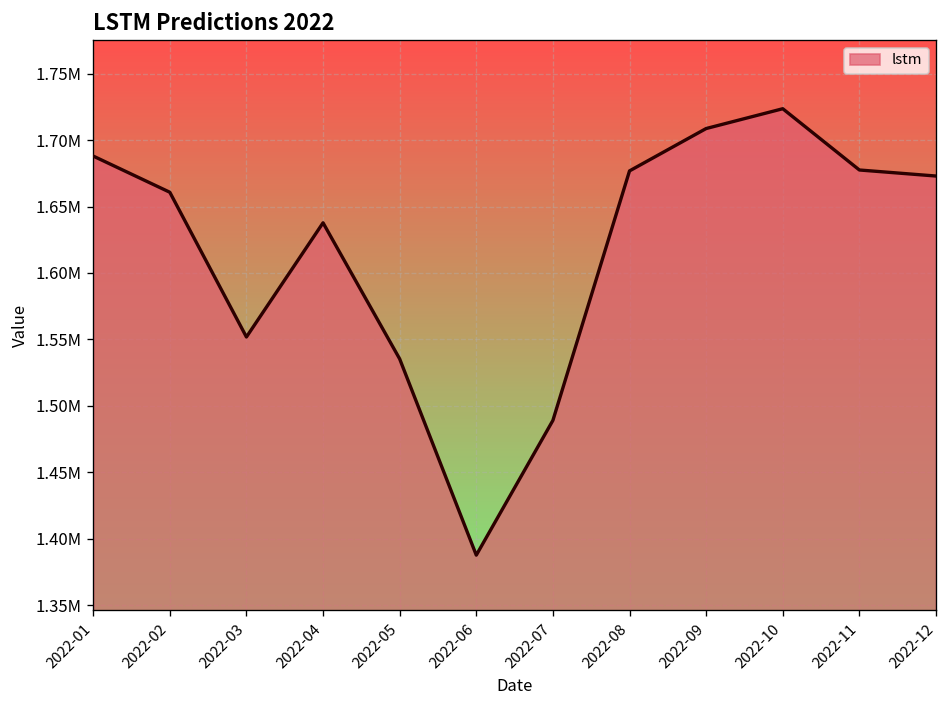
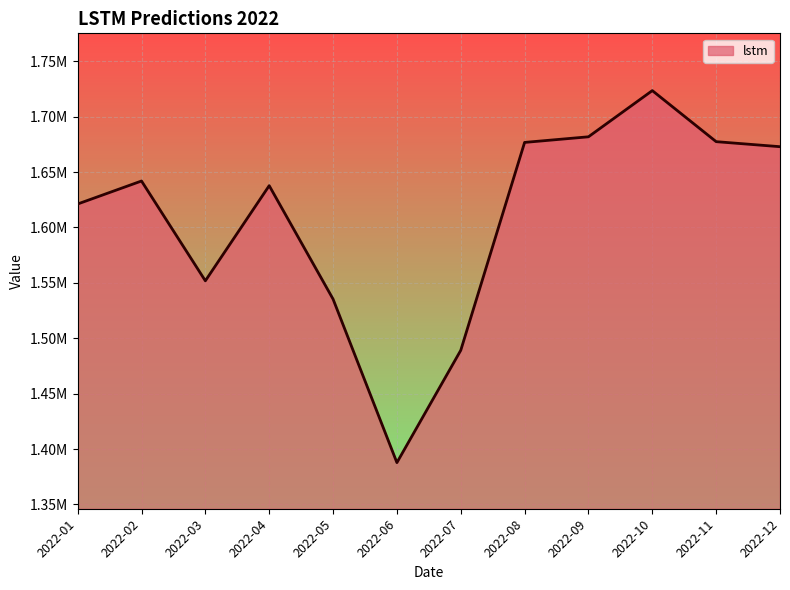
2022-01: 1688000 -> 1621000
2022-02: 1661000 -> 1642000
2022-09: 1709000 -> 1682000
